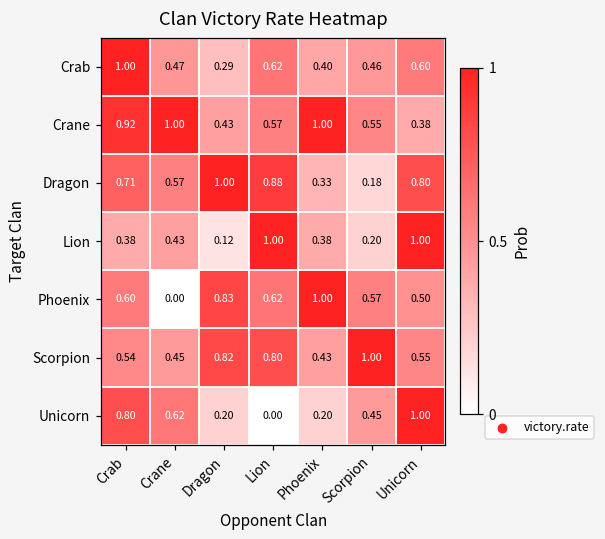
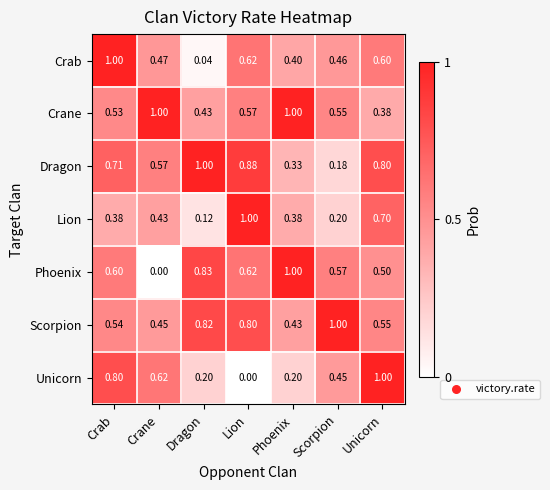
Crab, Dragon: 0.29 -> 0.04
Crane, Crab: 0.92 -> 0.53
Lion, Unicorn: 1.00 -> 0.70
